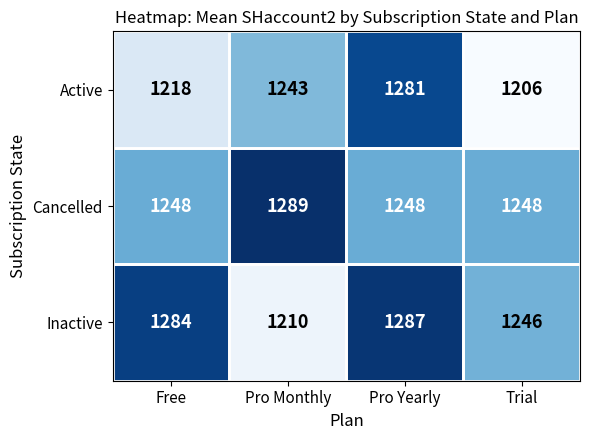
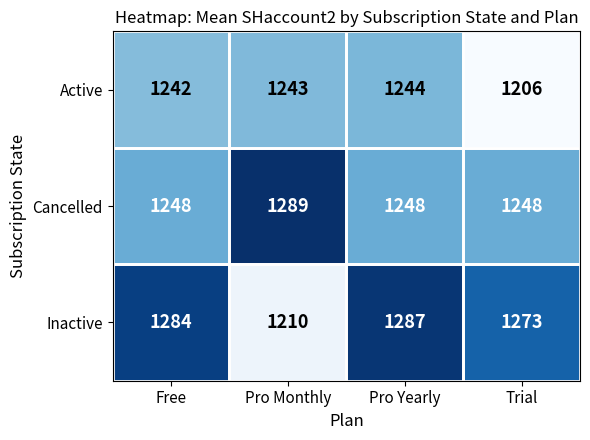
Active, Free: 1218 -> 1242
Active, Pro Yearly: 1281 -> 1244
Inactive, Trial: 1246 -> 1273
